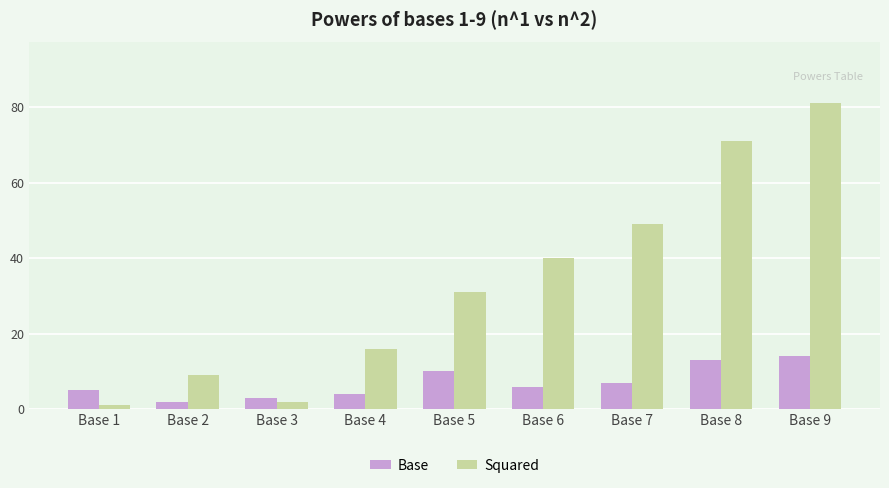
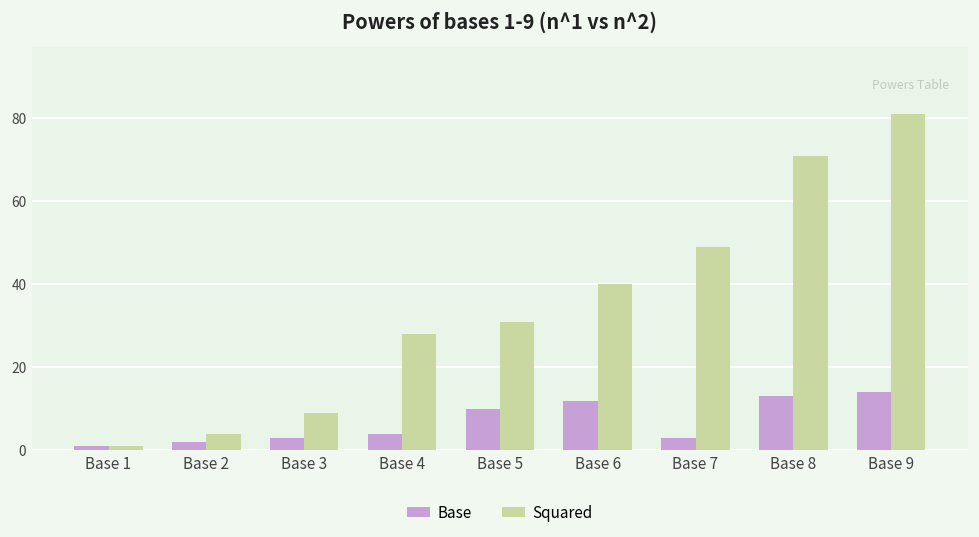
Base, Base 1: 5 -> 1
Squared, Base 2: 9 -> 4
Squared, Base 3: 2 -> 9
Squared, Base 4: 16 -> 28
Base, Base 6: 6 -> 12
Base, Base 7: 7 -> 3
